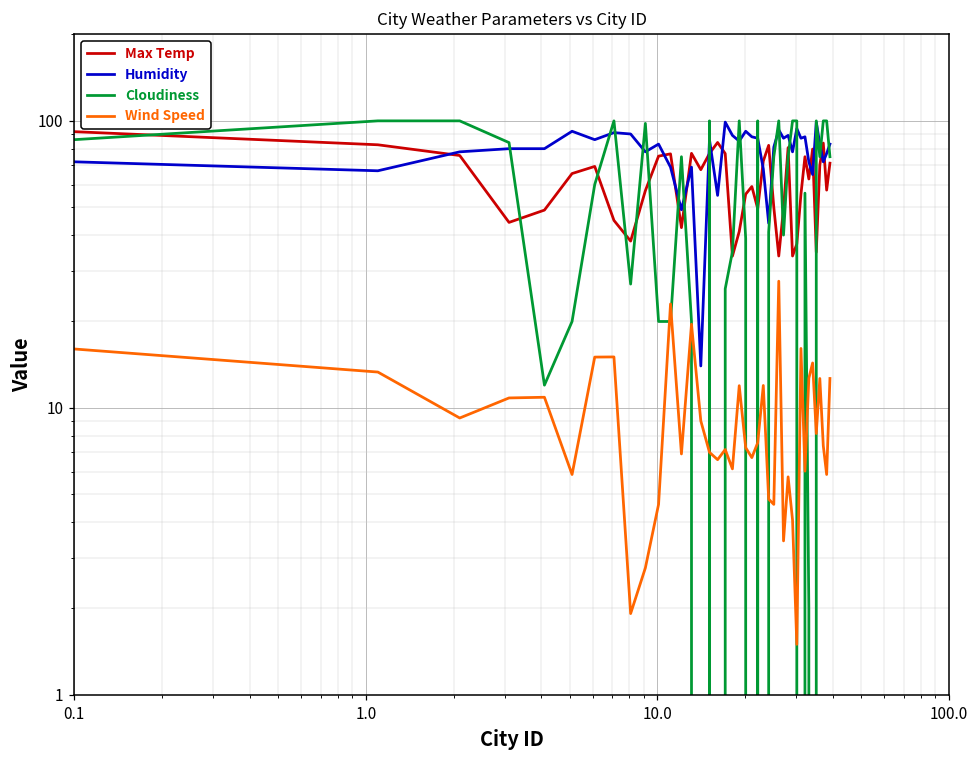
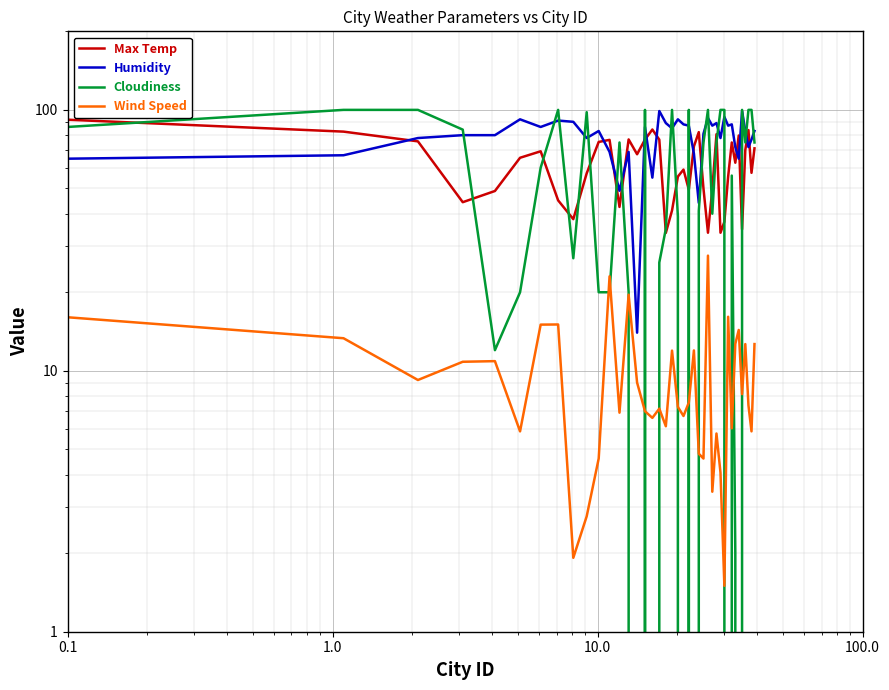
Humidity, 0.1: 72 -> 65
